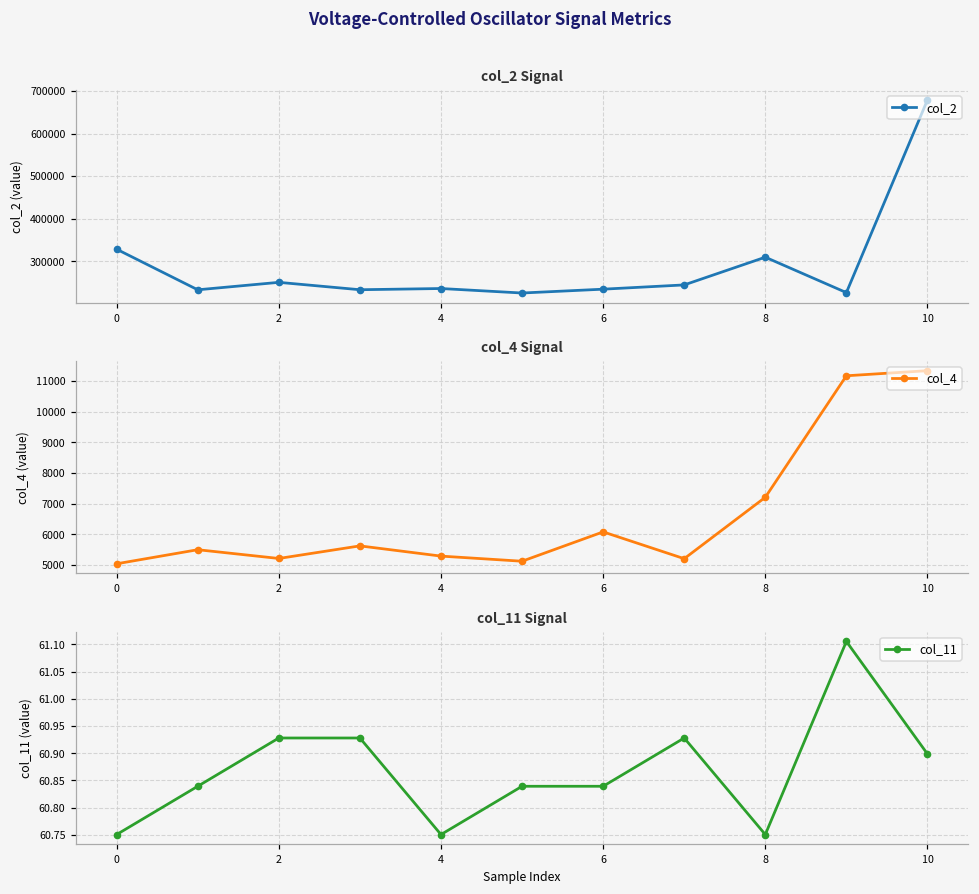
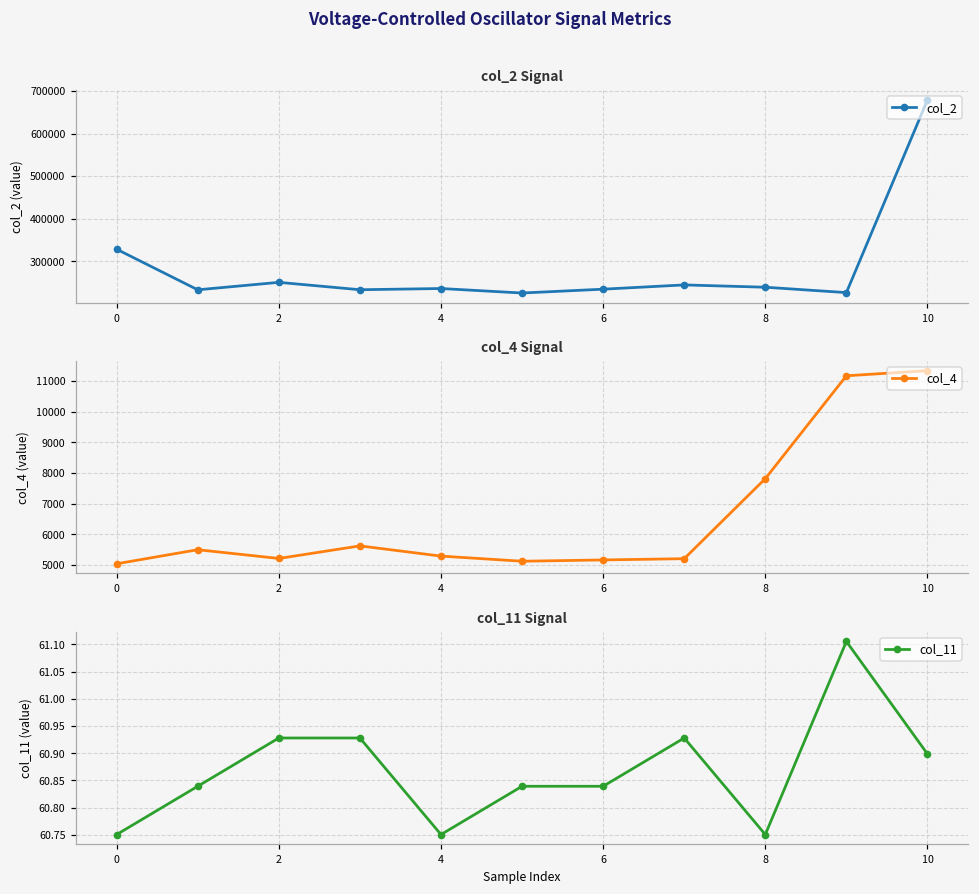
col_2 Signal, 8: 310000 -> 240000
col_4 Signal, 6: 6100 -> 5200
col_4 Signal, 8: 7200 -> 7800
